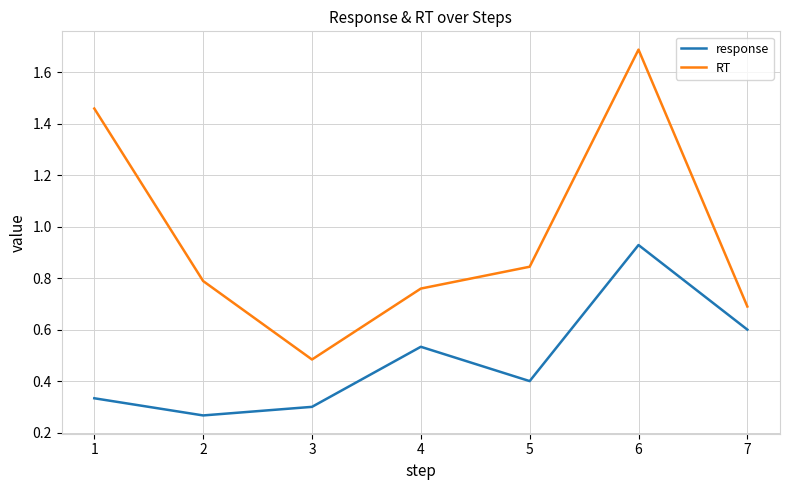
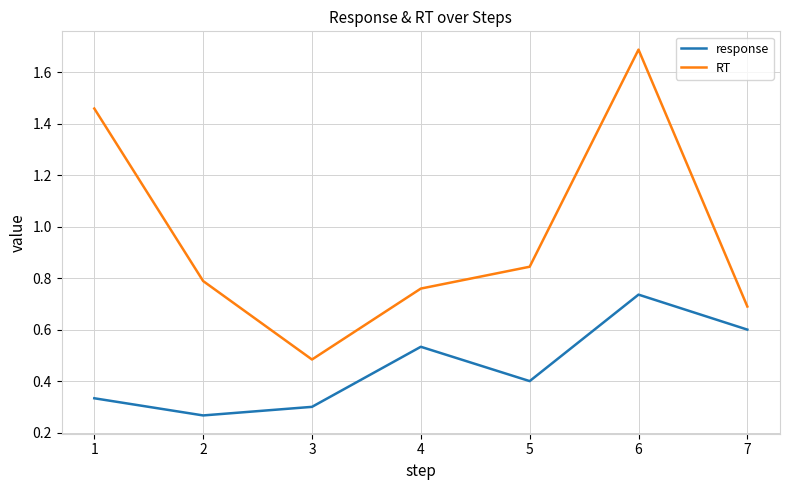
response, 6: 0.93 -> 0.74
